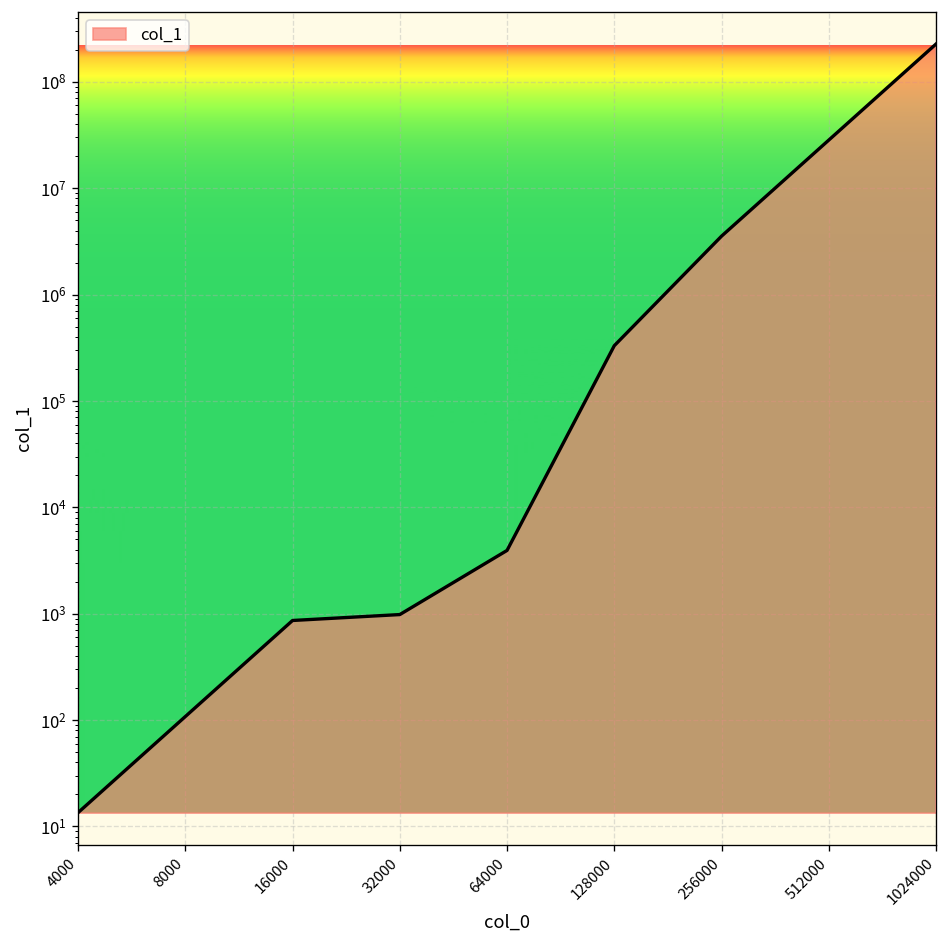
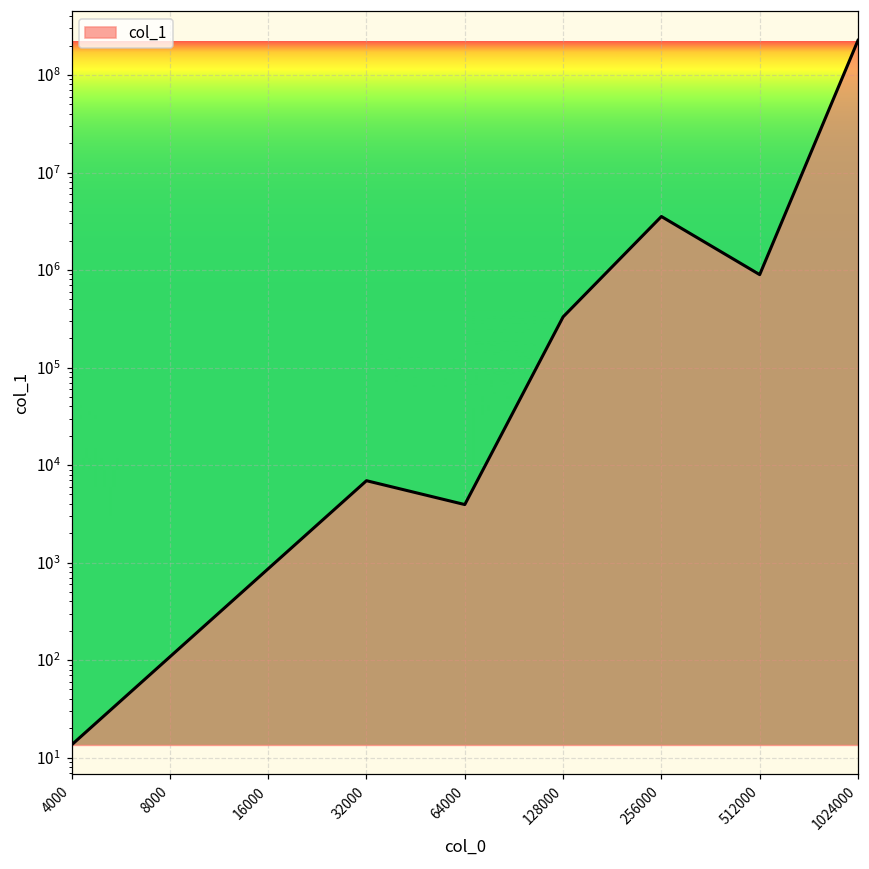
32000: 1000 -> 7000
512000: 28000000 -> 900000
